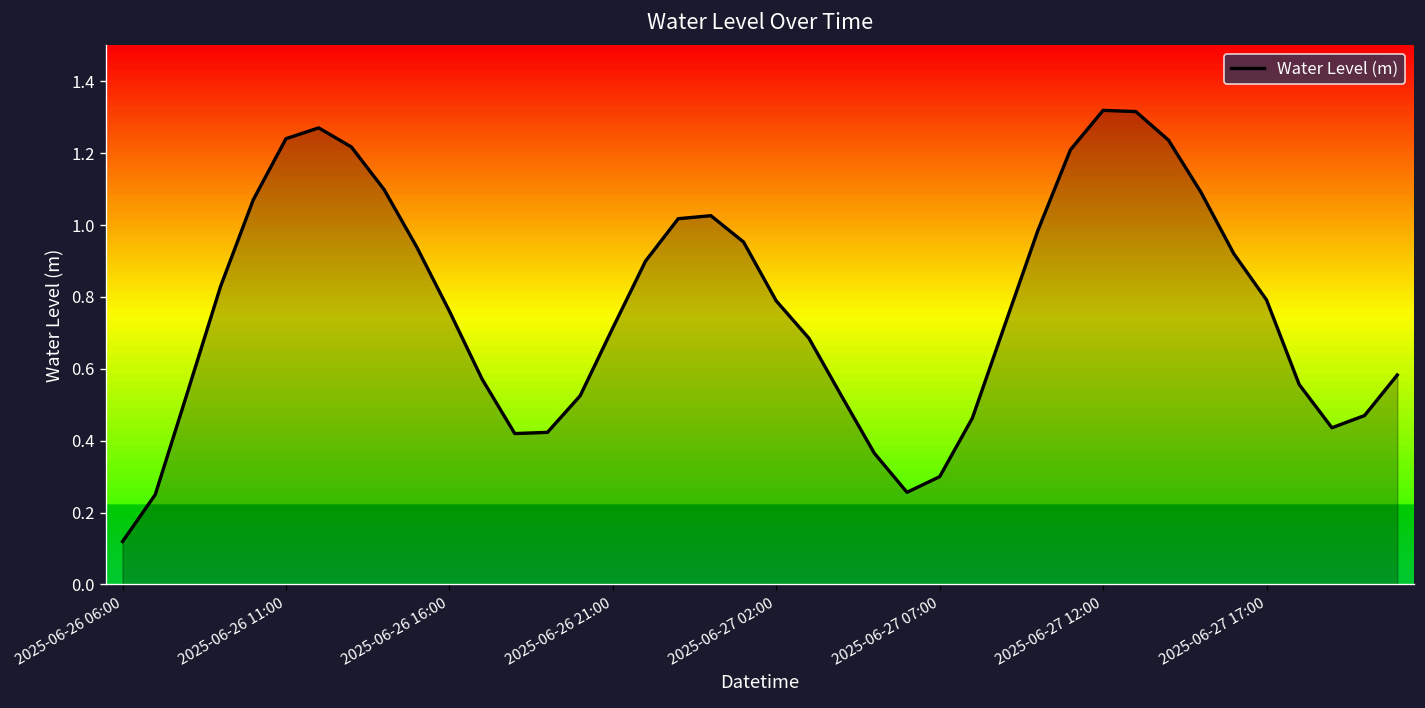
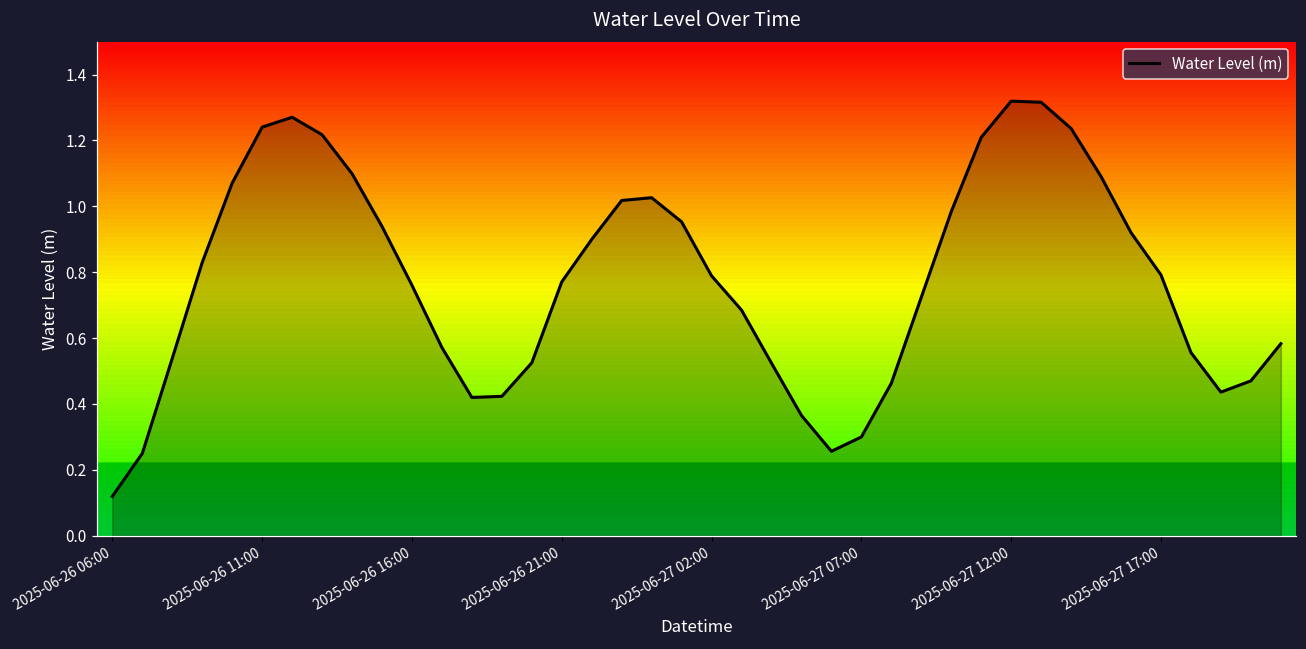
2025-06-26 21:00: 0.71 -> 0.77
